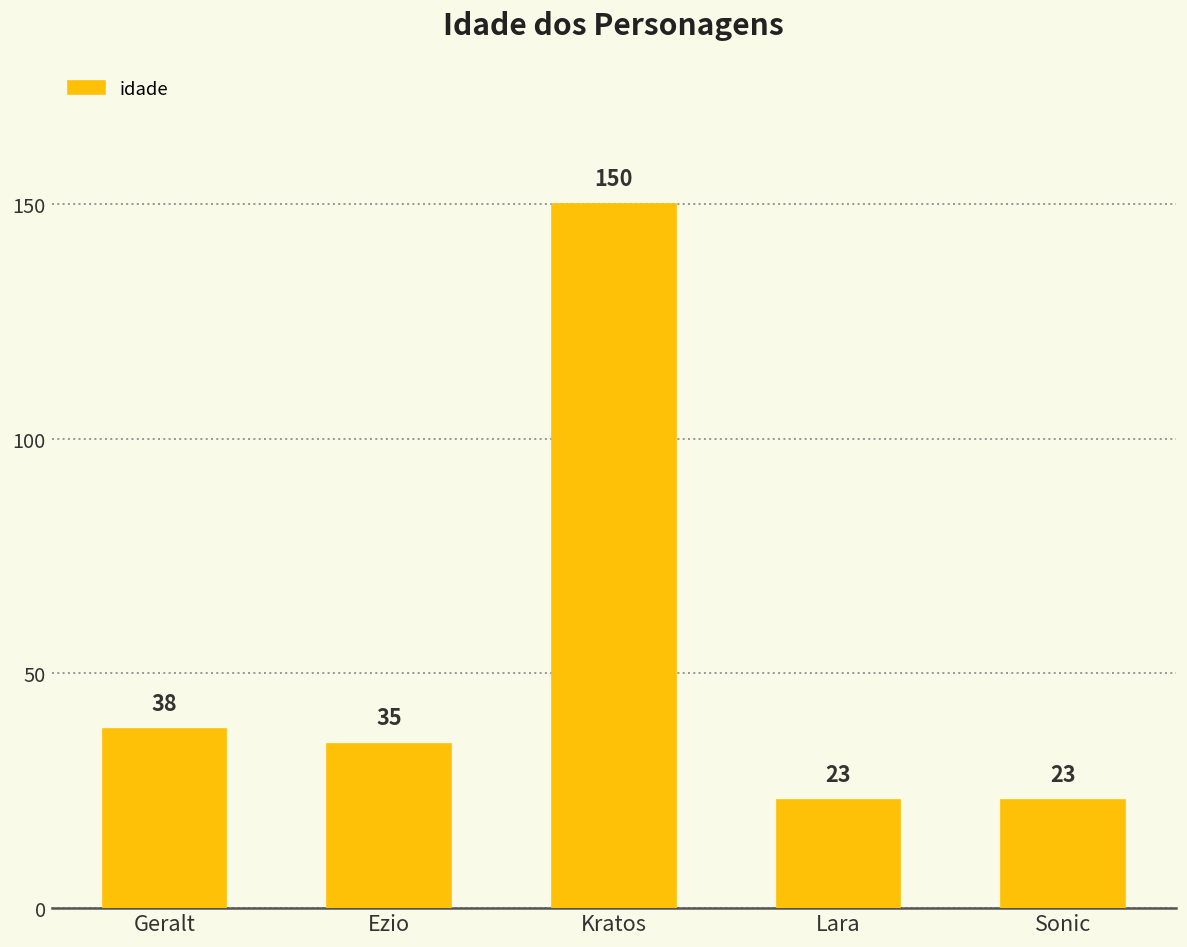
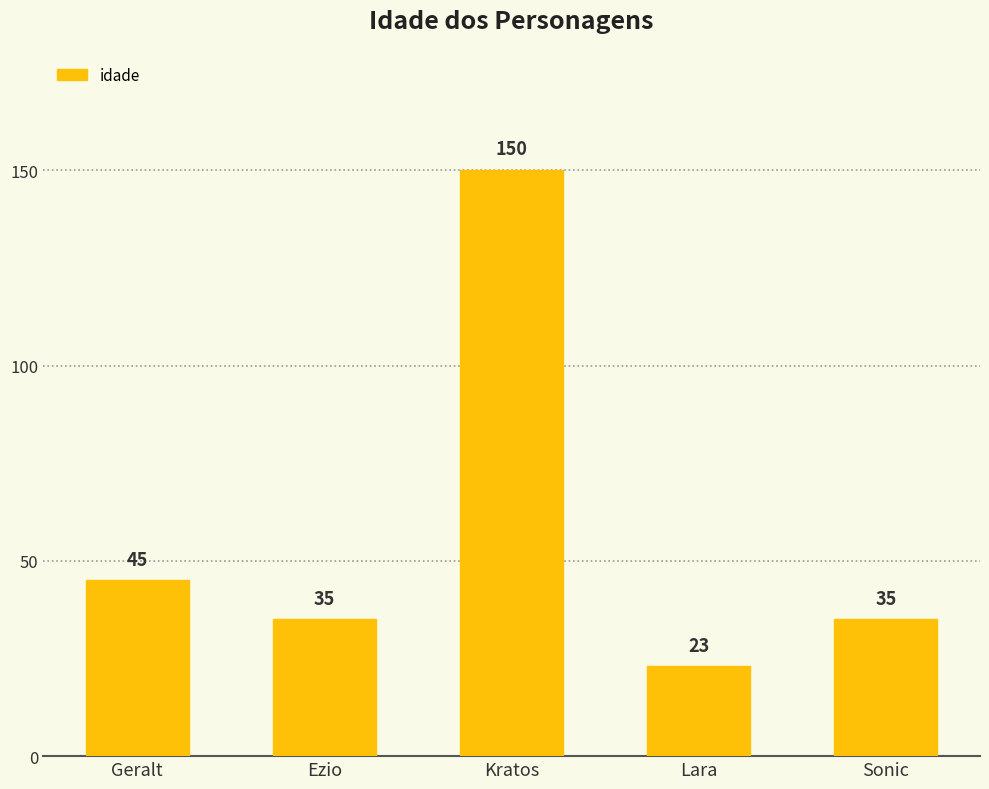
Geralt: 38 -> 45
Sonic: 23 -> 35
